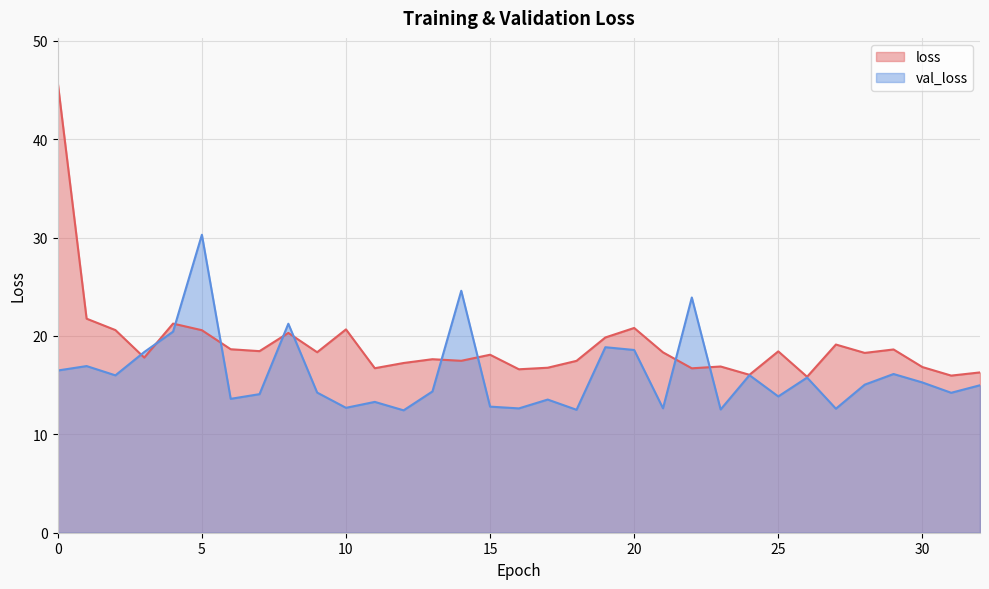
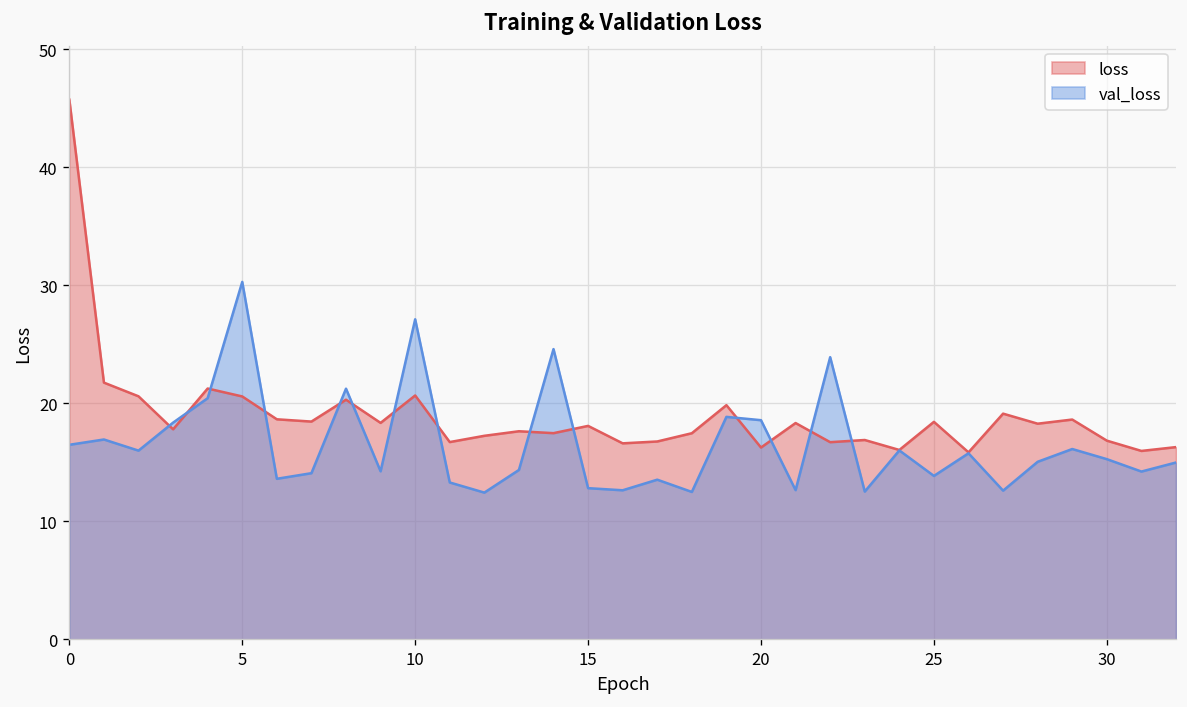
val_loss, 10: 13 -> 27
loss, 20: 21 -> 16
